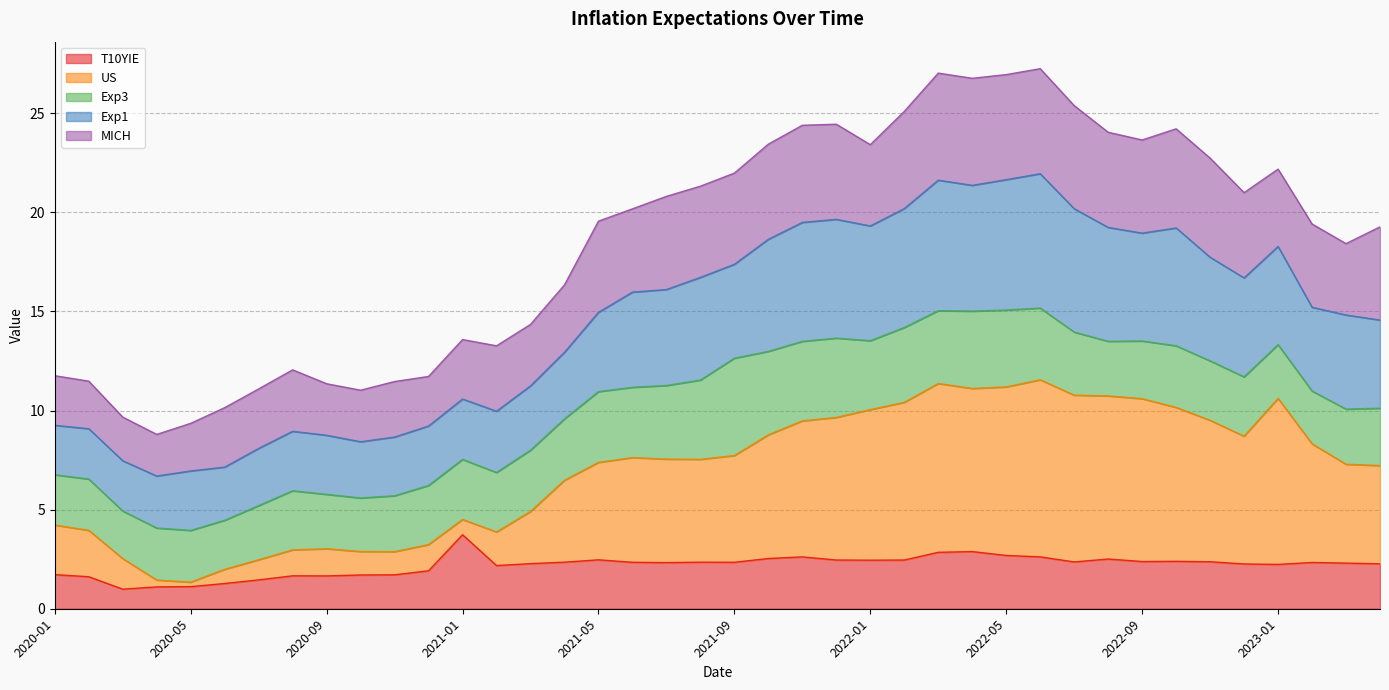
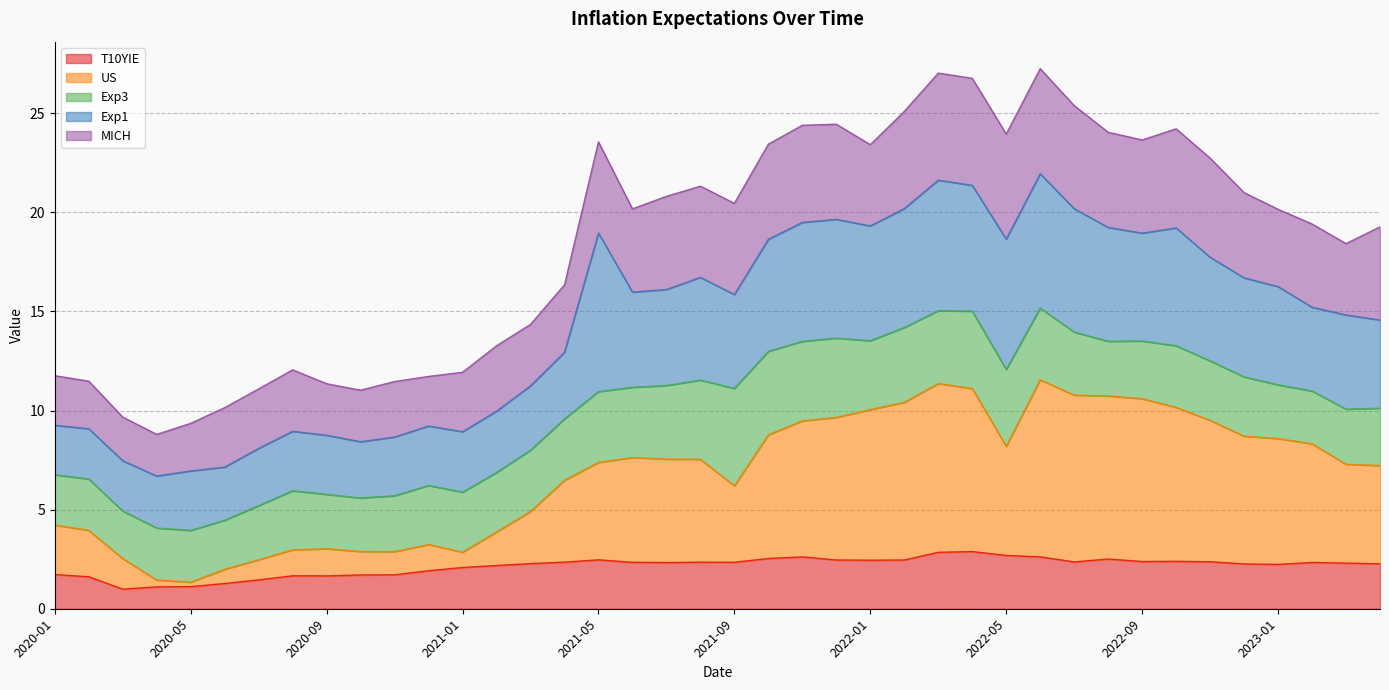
T10YIE, 2021-01: 3.7 -> 2.1
Exp1, 2021-05: 4 -> 8
US, 2021-09: 5.4 -> 3.9
US, 2022-05: 8.5 -> 5.5
US, 2023-01: 8.4 -> 6.3
